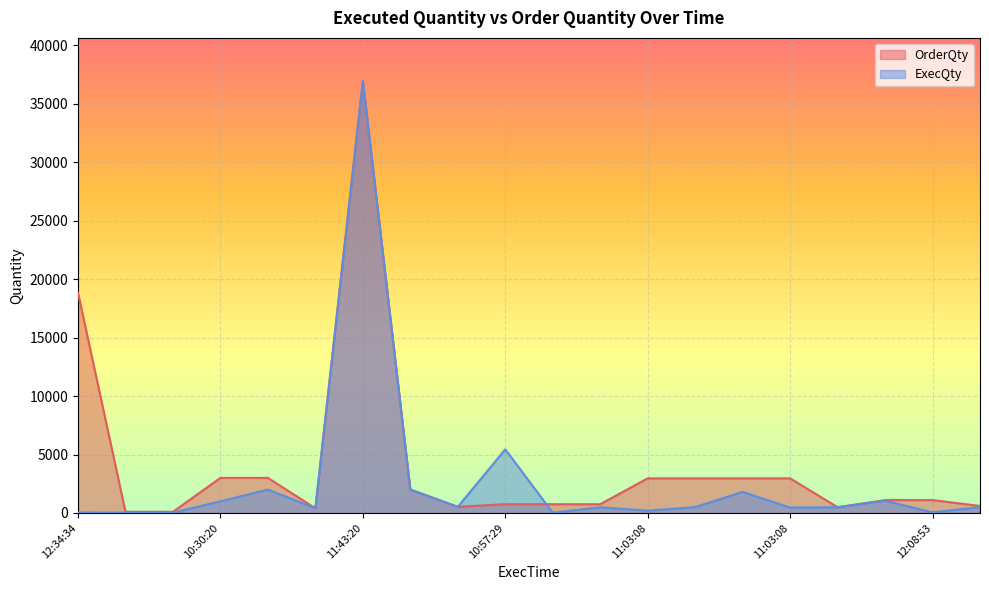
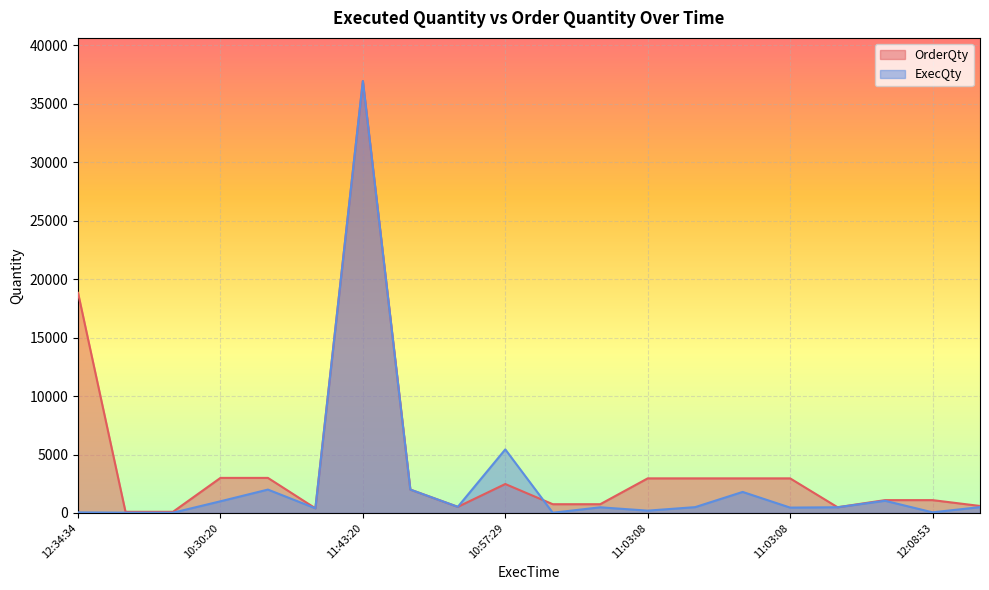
OrderQty, 10:57:29: 800 -> 2500
